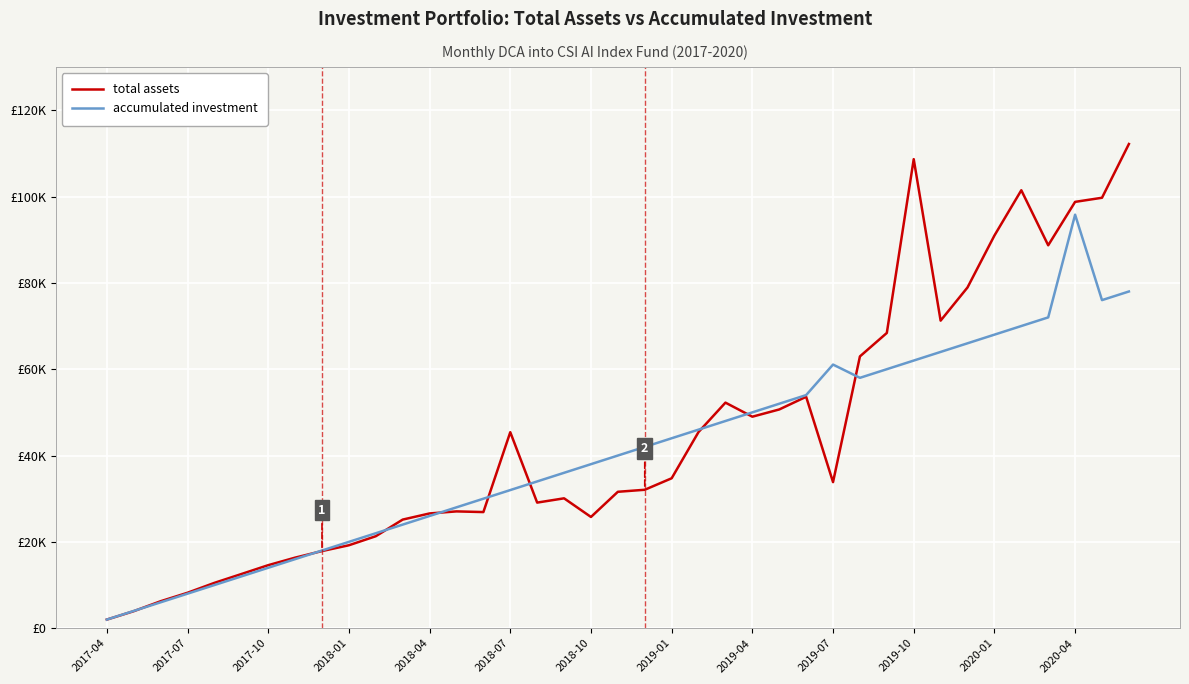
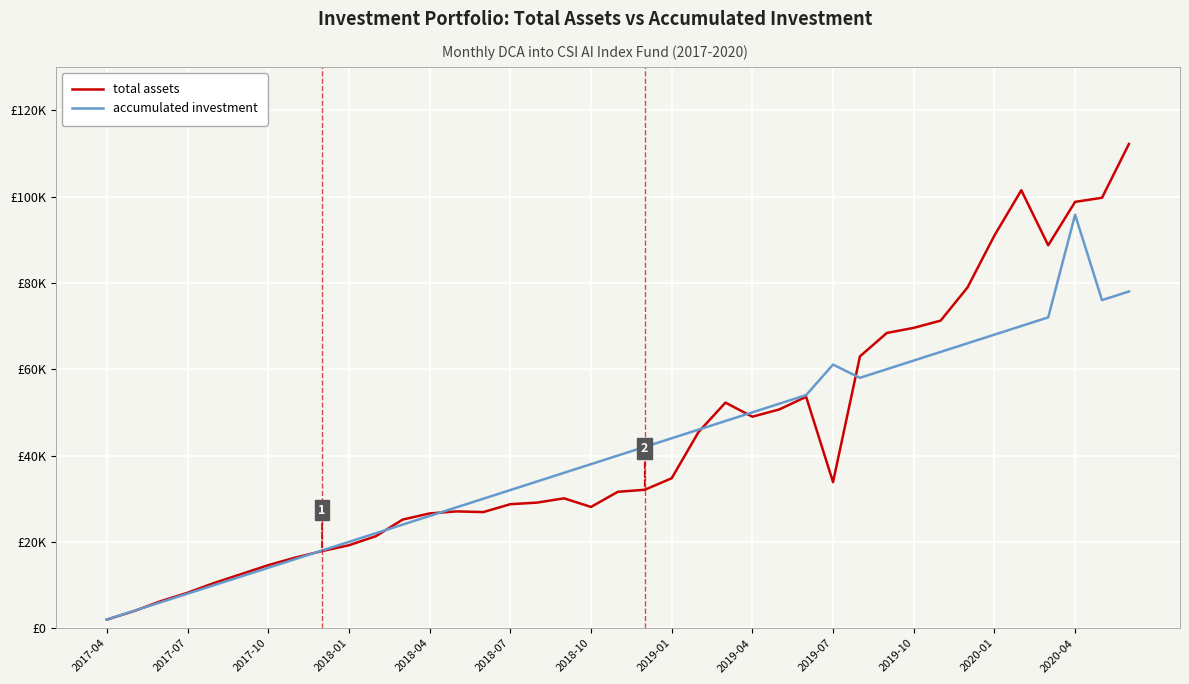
total assets, 2018-07: £45000 -> £29000
total assets, 2018-10: £26000 -> £28000
total assets, 2019-10: £109000 -> £70000
